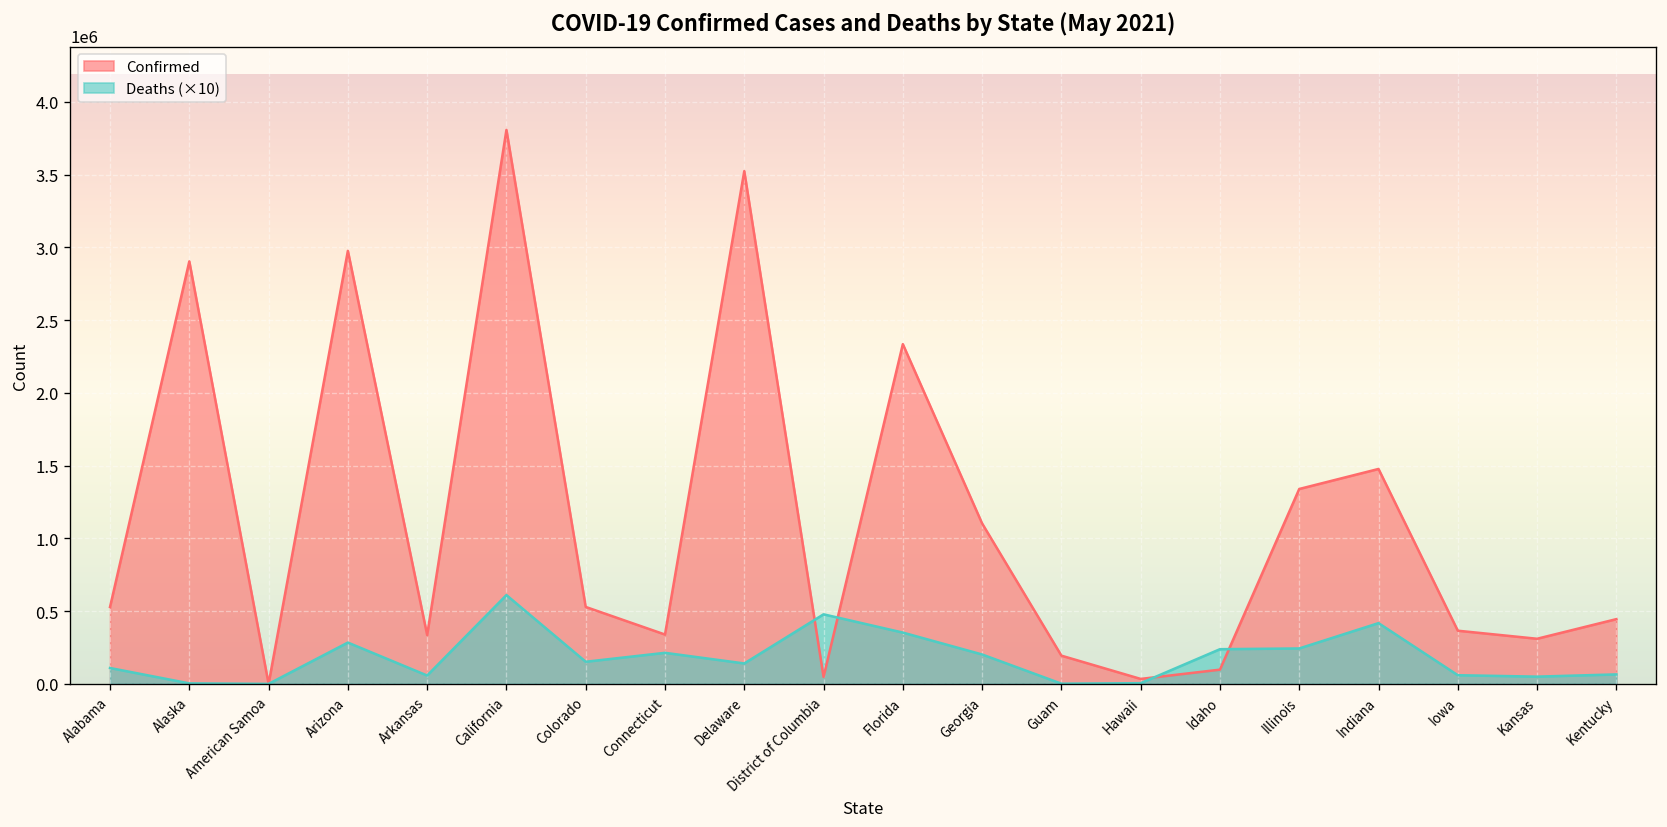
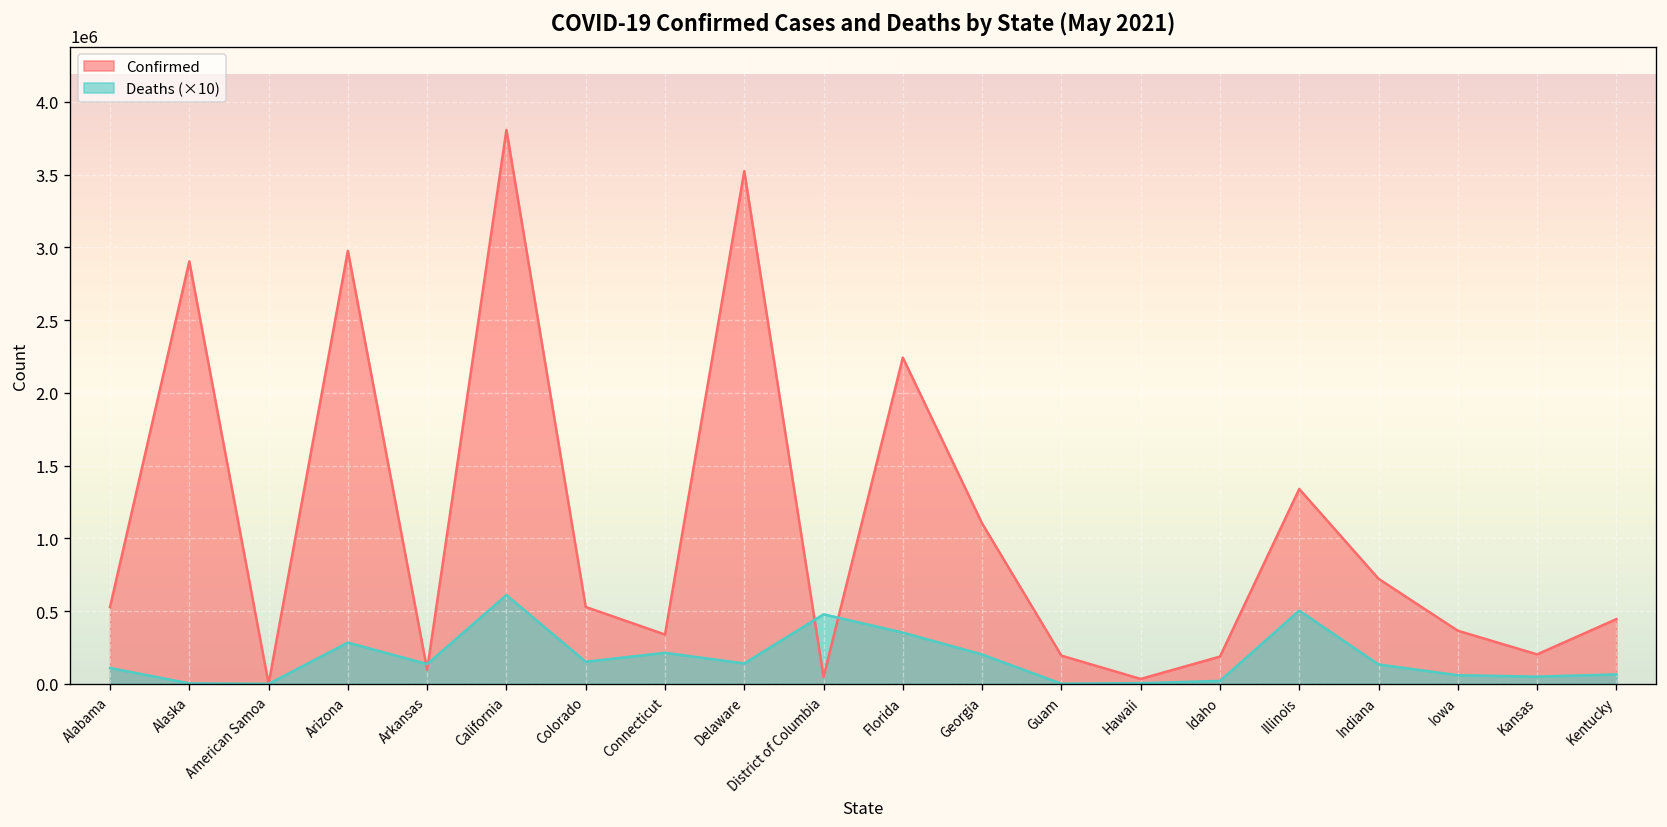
Confirmed, Arkansas: 340000 -> 100000
Deaths (×10), Arkansas: 60000 -> 140000
Confirmed, Florida: 2340000 -> 2240000
Confirmed, Idaho: 100000 -> 190000
Deaths (×10), Idaho: 240000 -> 20000
Deaths (×10), Illinois: 240000 -> 500000
Confirmed, Indiana: 1480000 -> 720000
Deaths (×10), Indiana: 420000 -> 130000
Confirmed, Kansas: 310000 -> 200000
